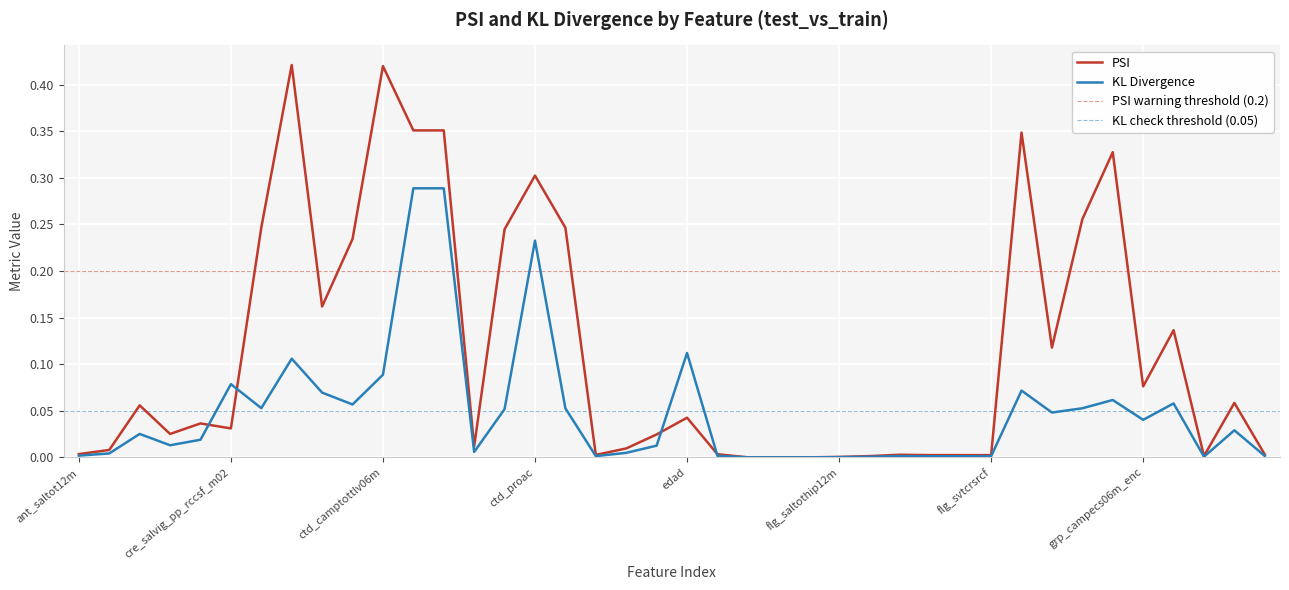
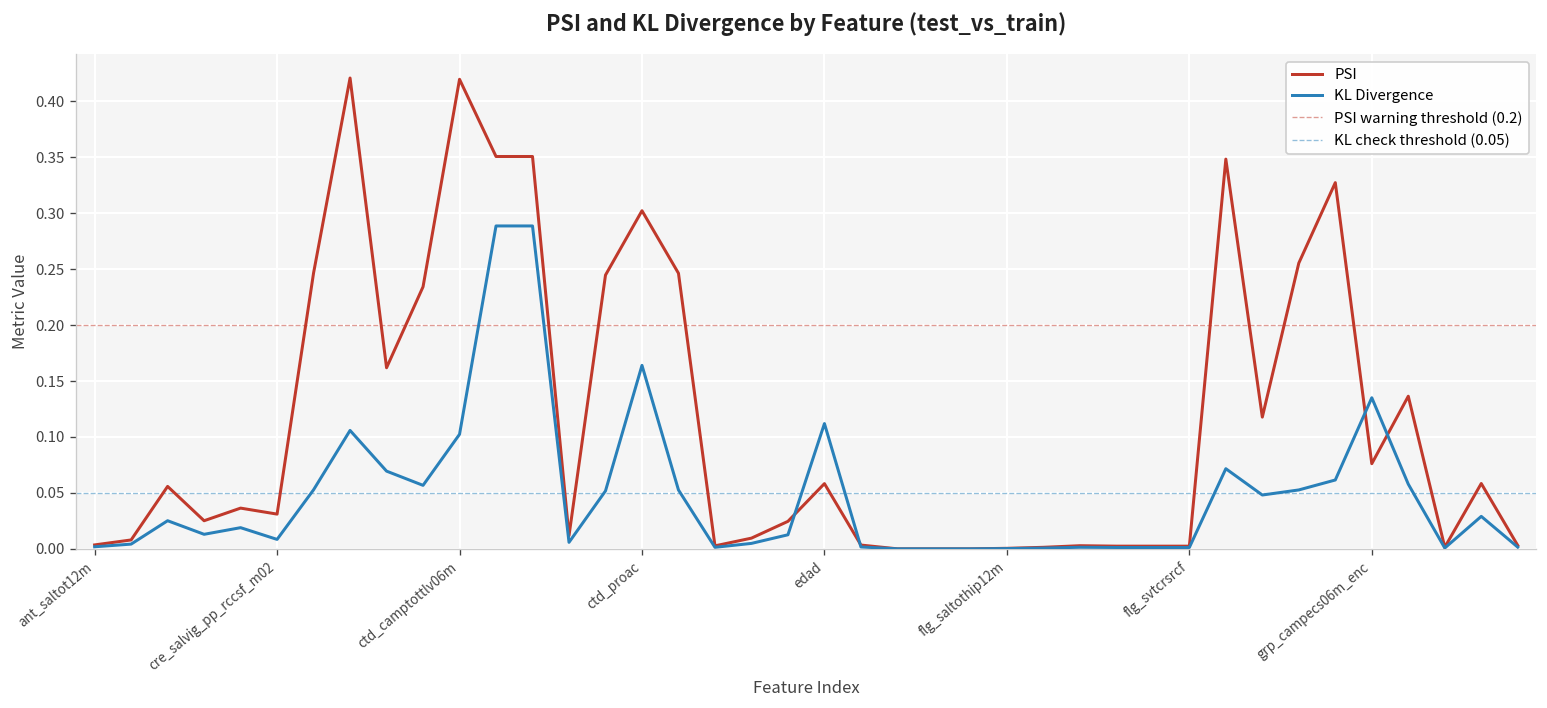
KL Divergence, cre_salvig_pp_rccsf_m02: 0.08 -> 0.01
KL Divergence, ctd_camptottlv06m: 0.09 -> 0.10
KL Divergence, ctd_proac: 0.23 -> 0.16
PSI, edad: 0.04 -> 0.06
KL Divergence, grp_campecs06m_enc: 0.04 -> 0.14
